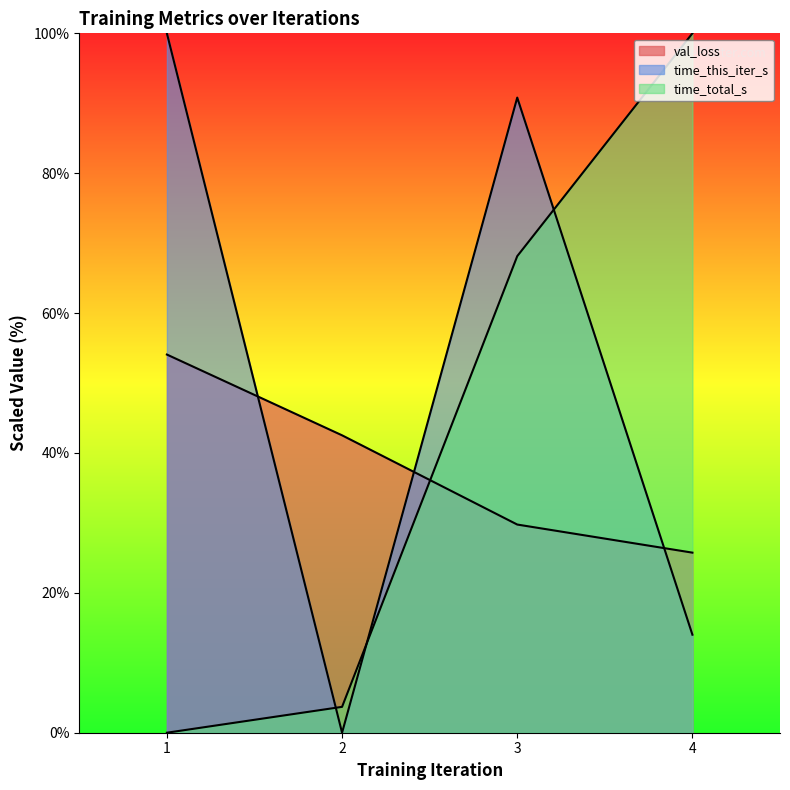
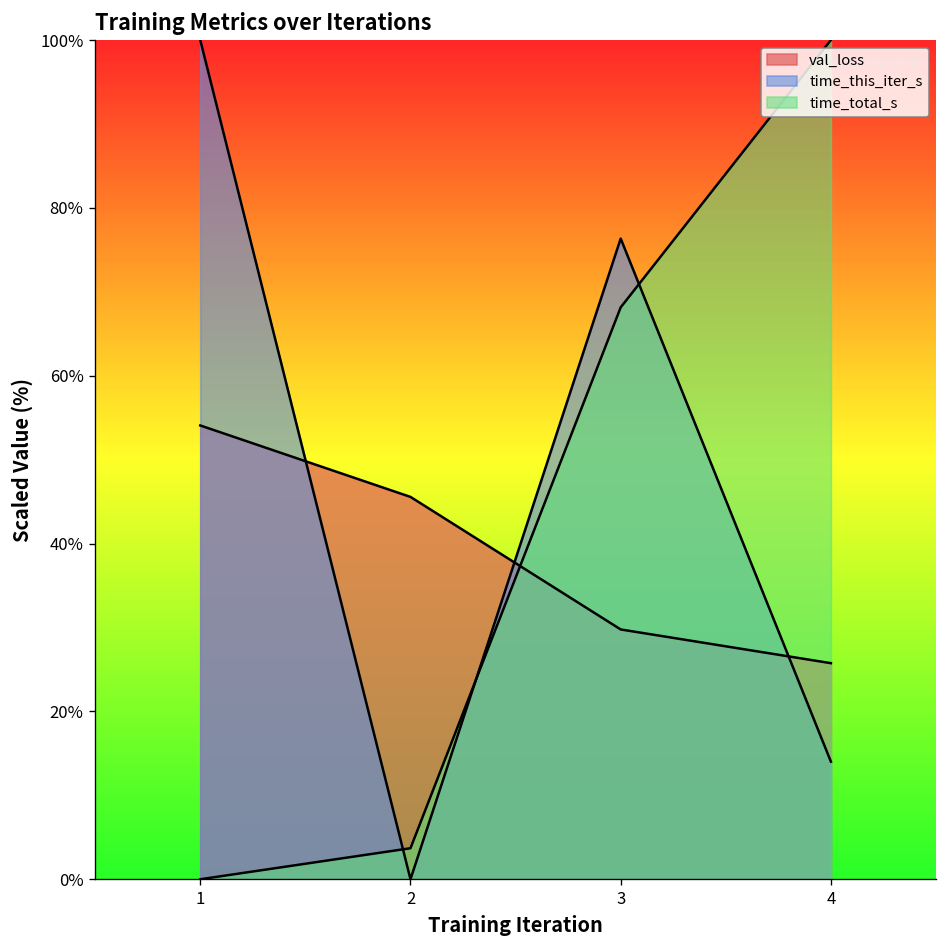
val_loss, 2: 43% -> 46%
time_this_iter_s, 3: 91% -> 76%
